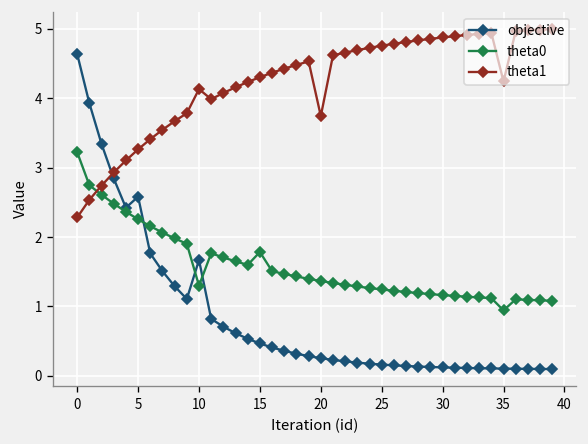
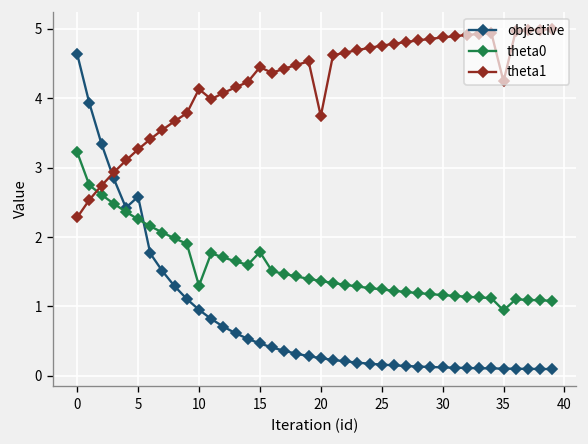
objective, 10: 1.7 -> 1.0
theta1, 15: 4.3 -> 4.4
